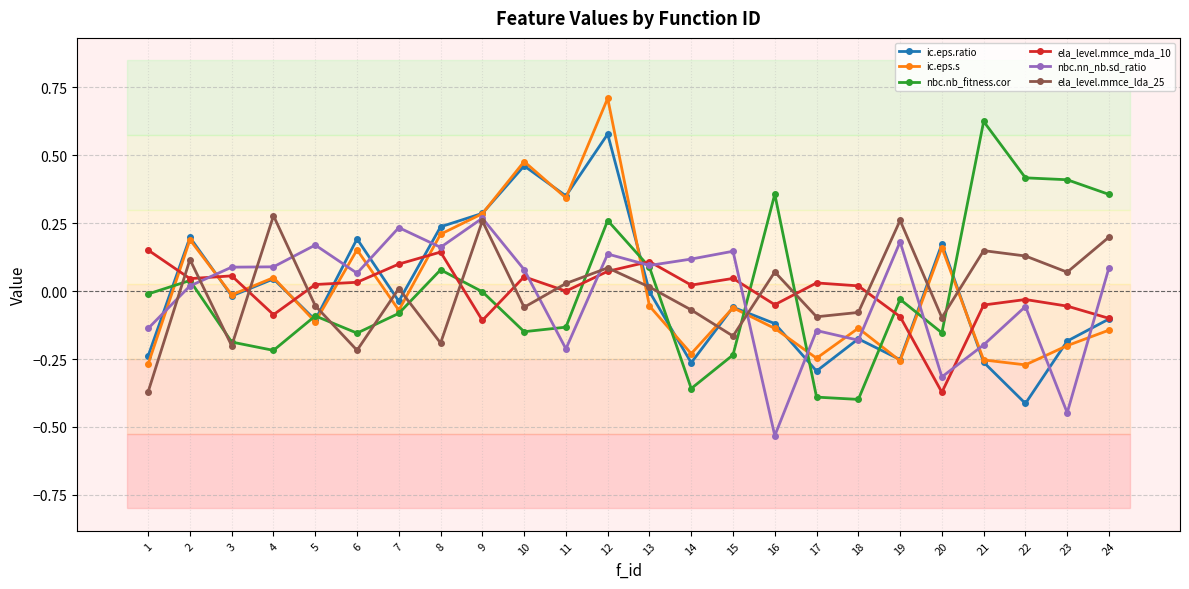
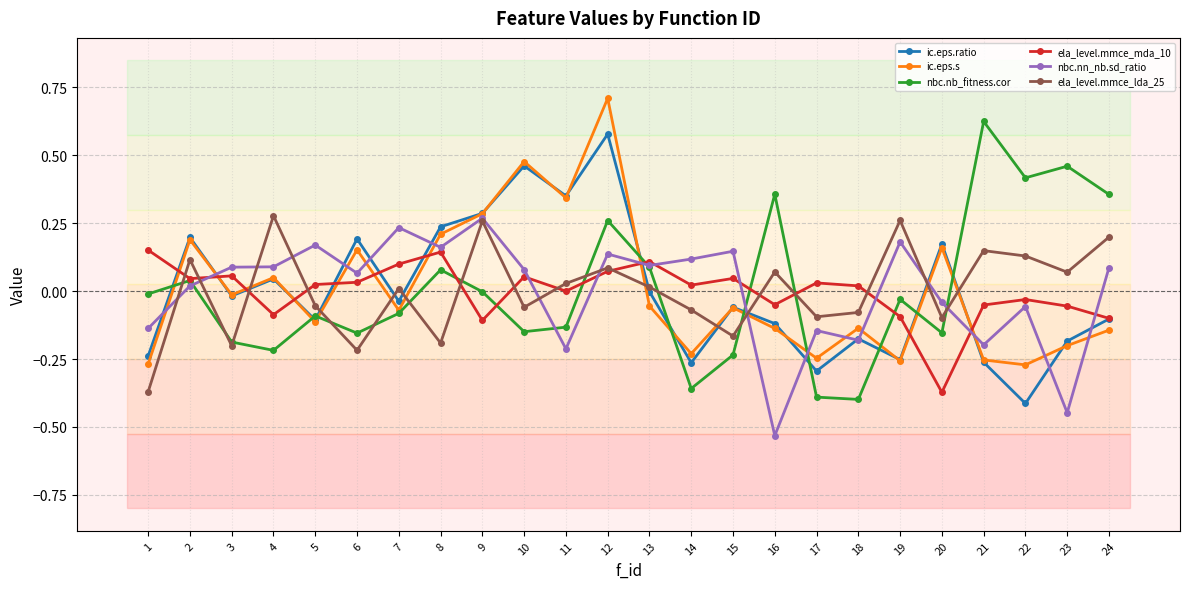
nbc.nn_nb.sd_ratio, 20: -0.32 -> -0.04
nbc.nb_fitness.cor, 23: 0.41 -> 0.46
